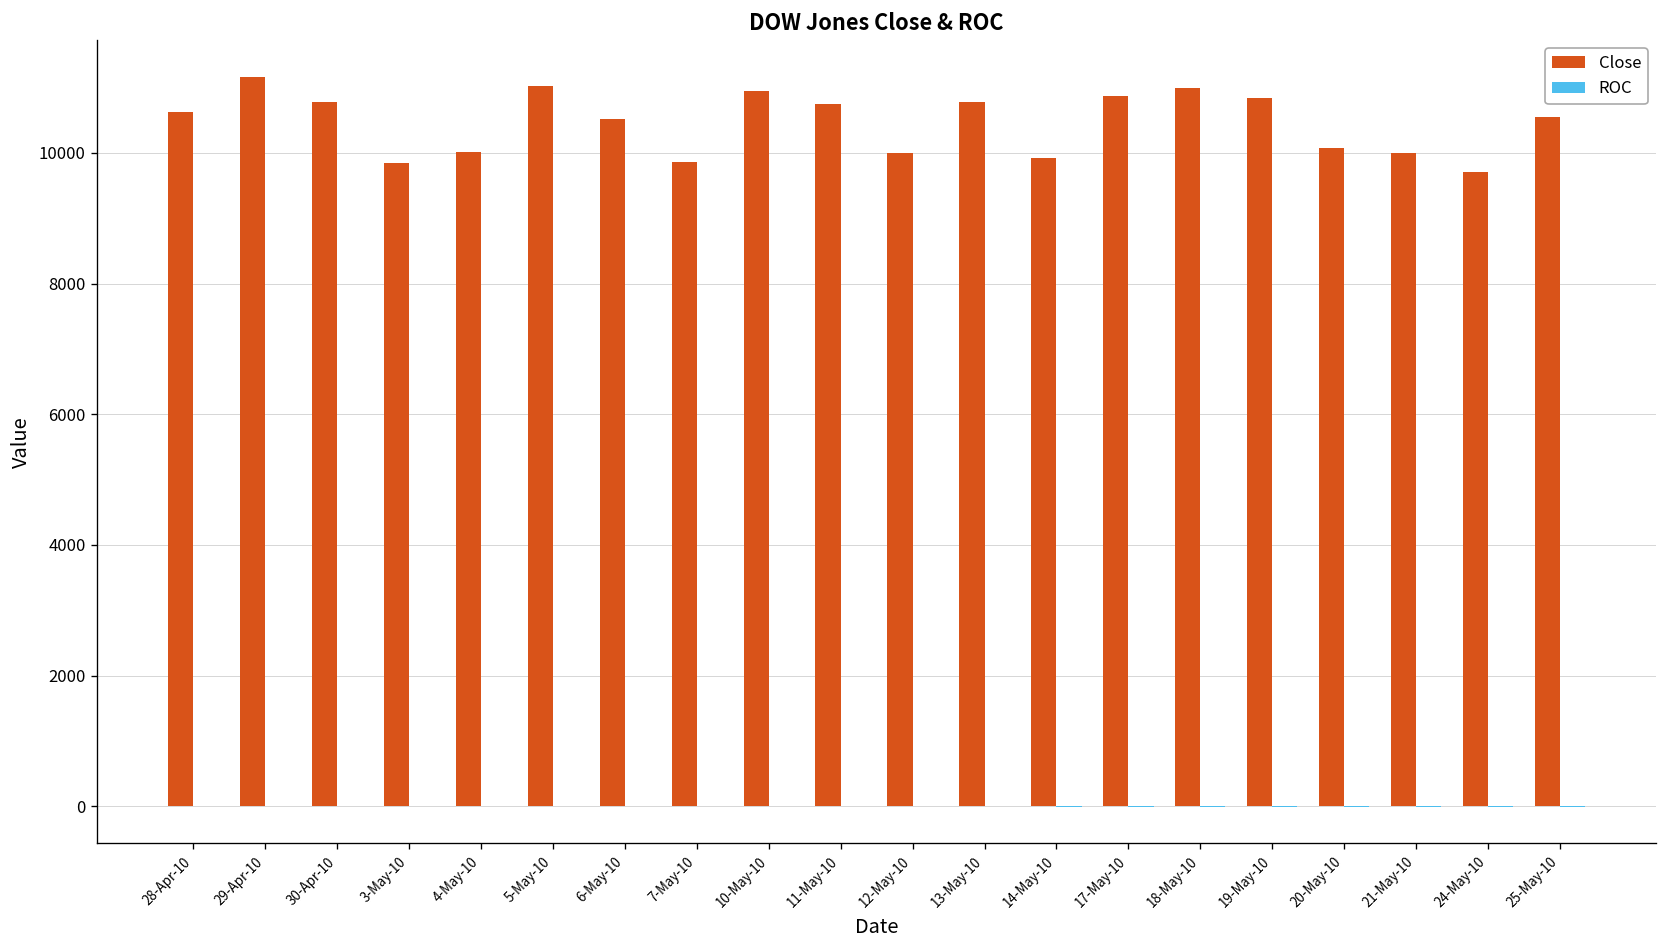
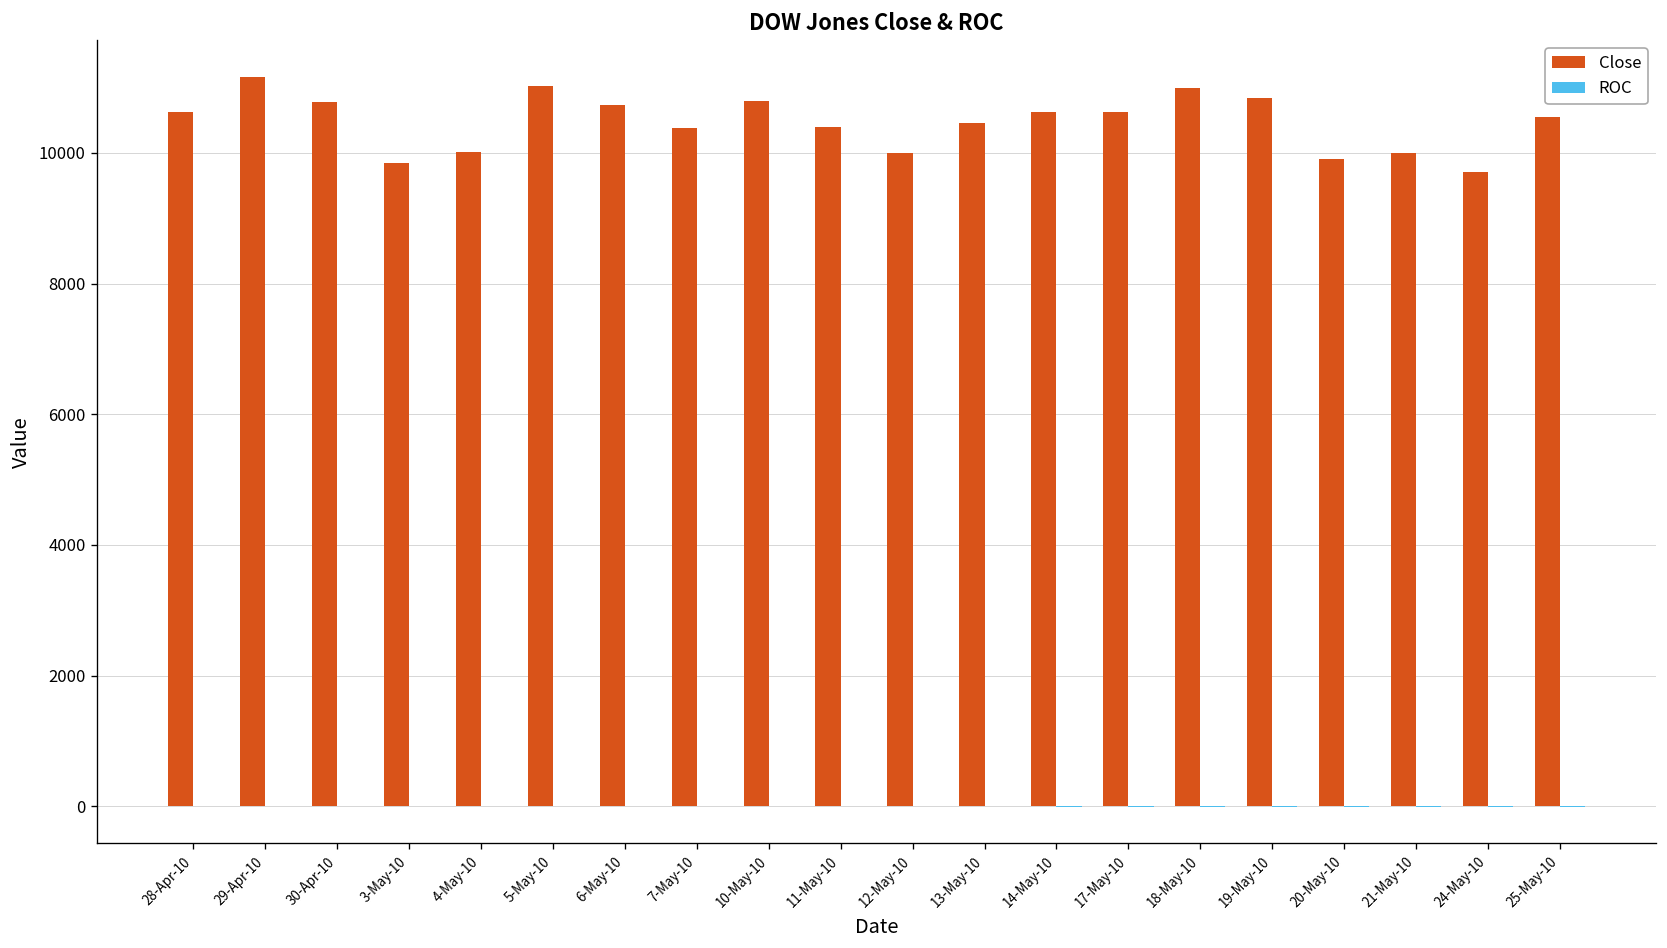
Close, 6-May-10: 10500 -> 10700
Close, 7-May-10: 9900 -> 10400
Close, 10-May-10: 10900 -> 10800
Close, 11-May-10: 10700 -> 10400
Close, 13-May-10: 10800 -> 10500
Close, 14-May-10: 9900 -> 10600
Close, 17-May-10: 10900 -> 10600
Close, 20-May-10: 10100 -> 9900
